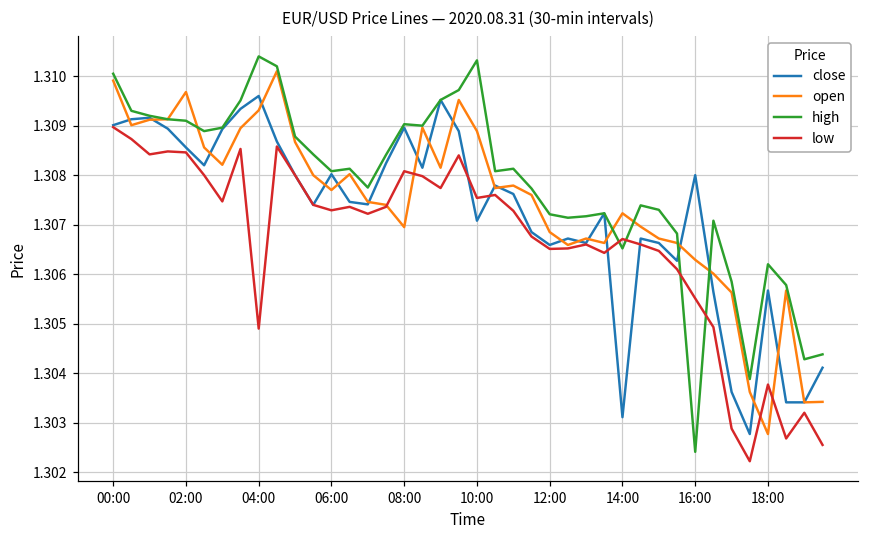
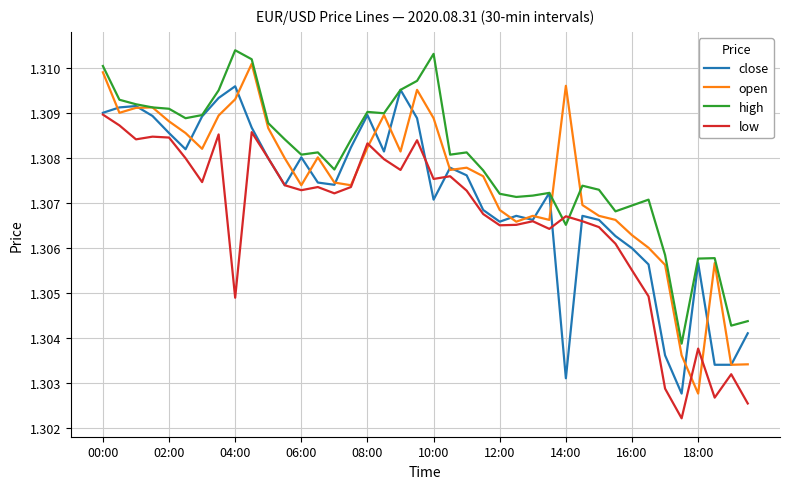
open, 02:00: 1.3097 -> 1.3088
open, 06:00: 1.3077 -> 1.3074
open, 08:00: 1.3070 -> 1.3082
low, 08:00: 1.3081 -> 1.3083
open, 14:00: 1.3072 -> 1.3096
close, 16:00: 1.308 -> 1.306
high, 16:00: 1.3024 -> 1.3070
high, 18:00: 1.3062 -> 1.3058
